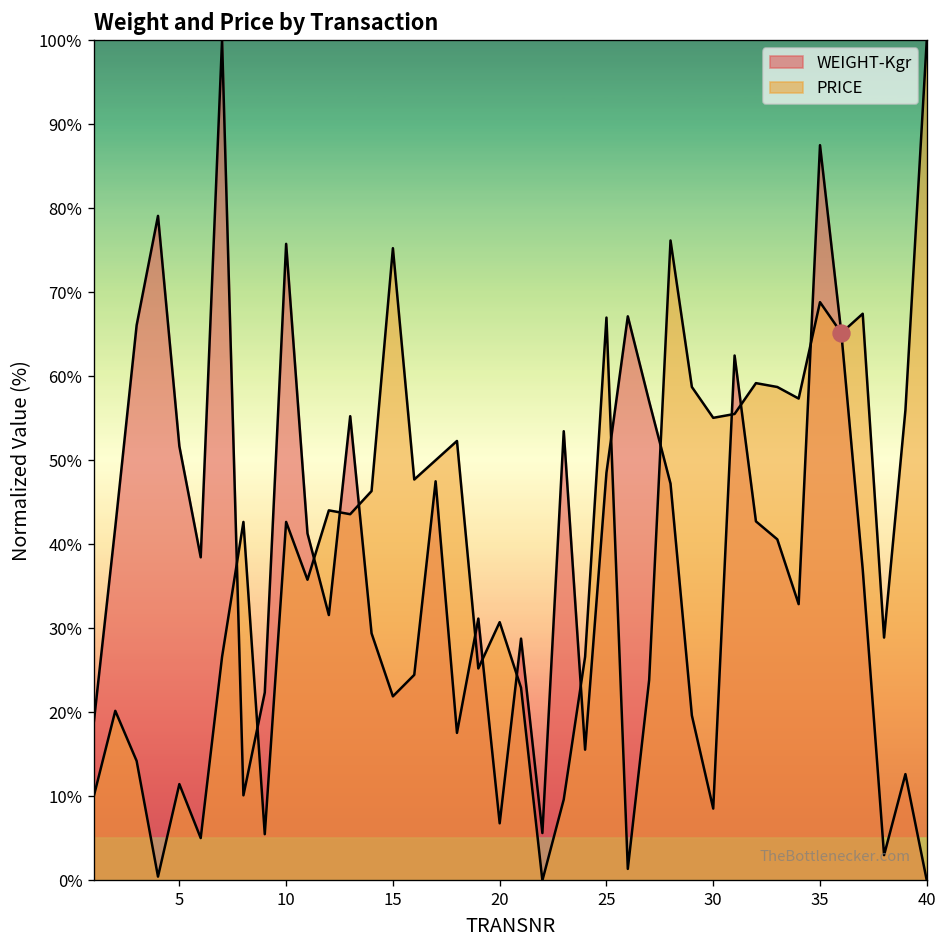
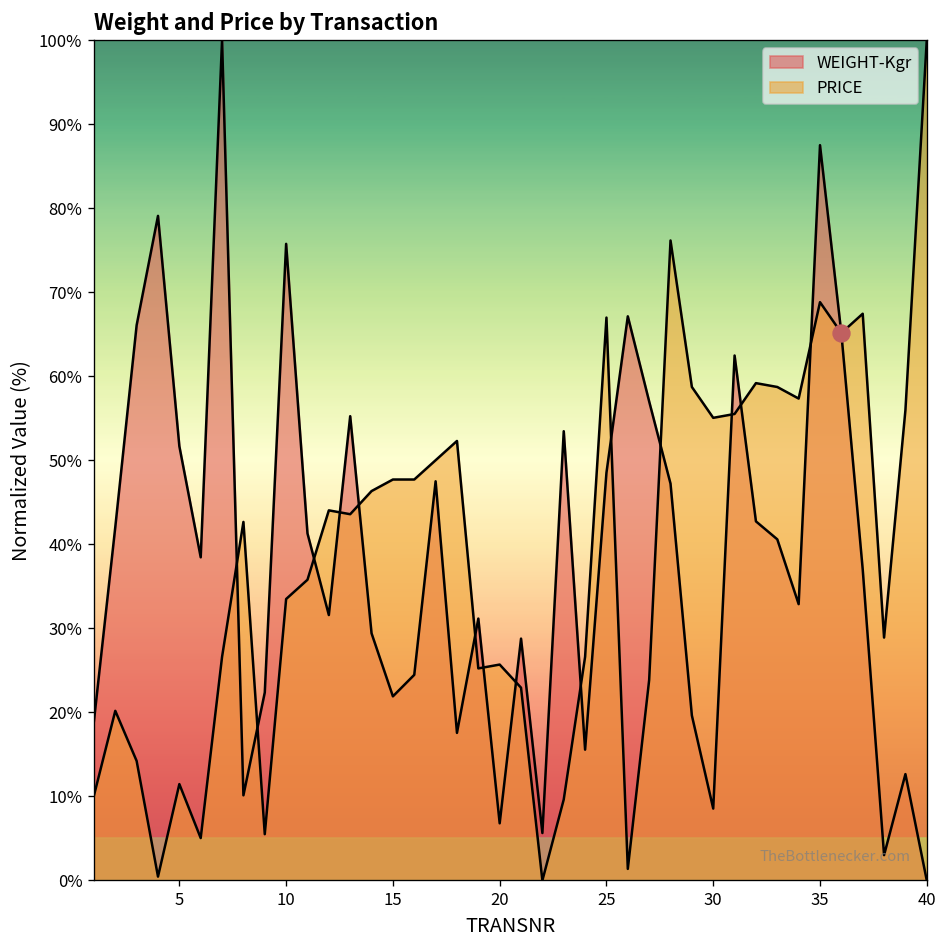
PRICE, 10: 43% -> 33%
PRICE, 15: 75% -> 48%
PRICE, 20: 31% -> 26%
